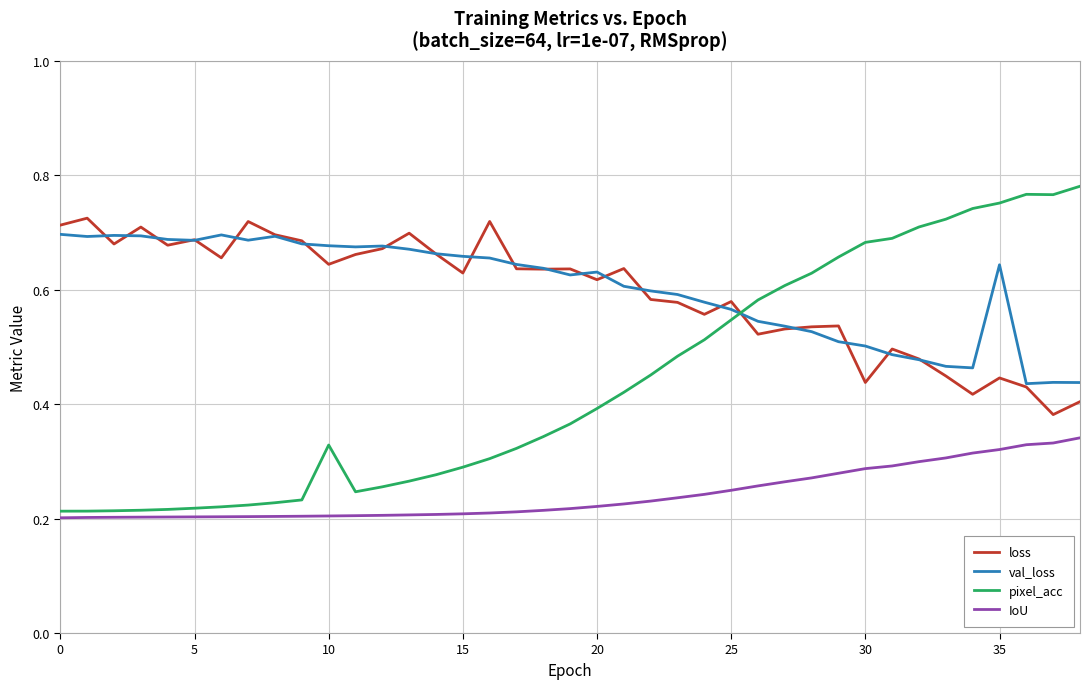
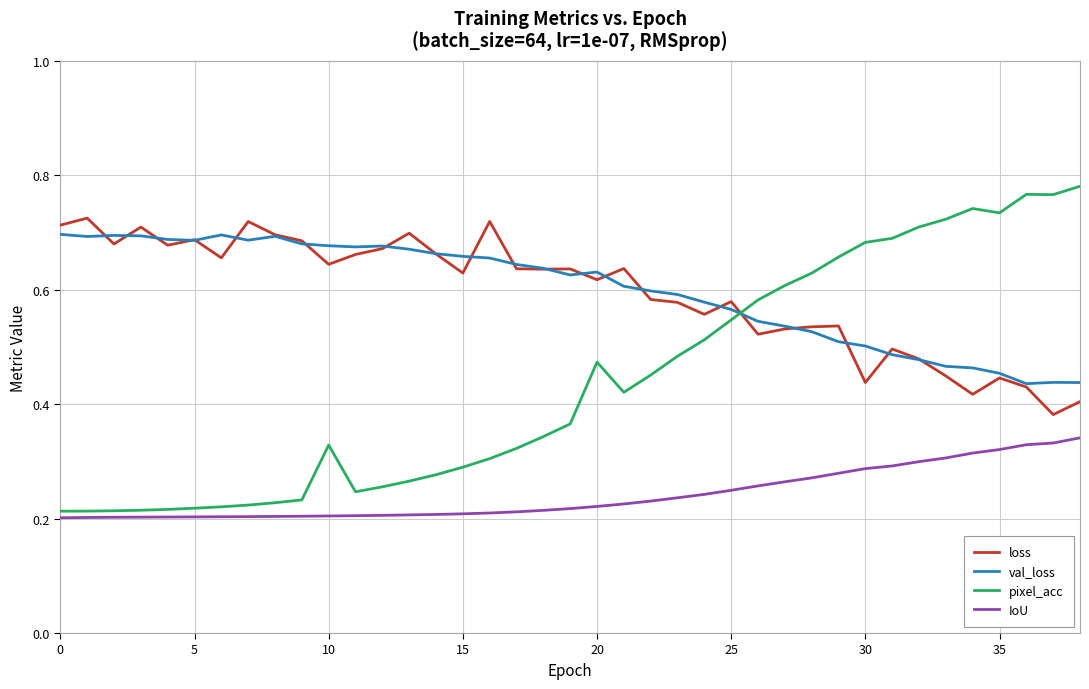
pixel_acc, 20: 0.39 -> 0.47
val_loss, 35: 0.64 -> 0.45
pixel_acc, 35: 0.75 -> 0.73
